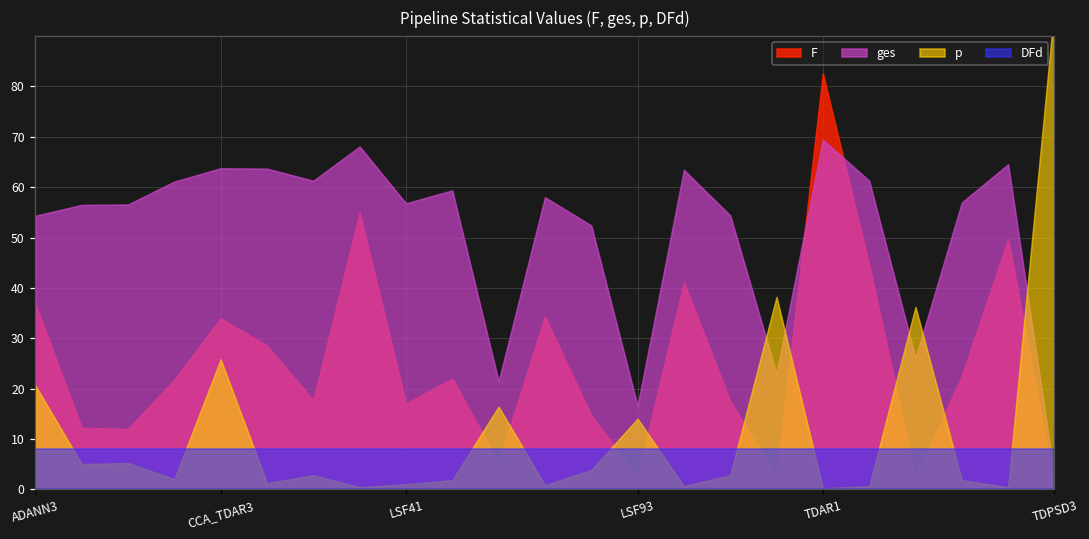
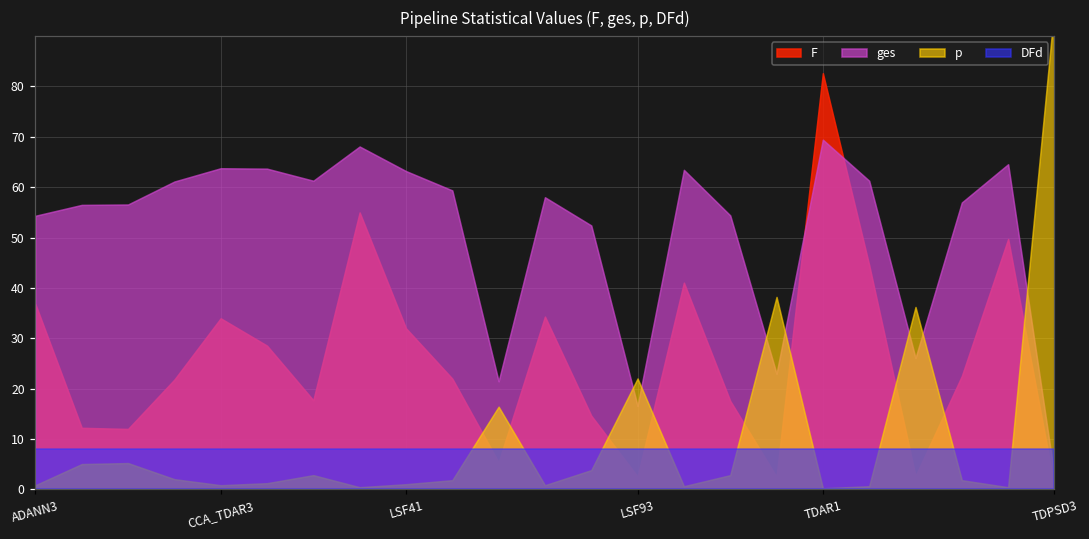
p, ADANN3: 21 -> 1
p, CCA_TDAR3: 26 -> 1
F, LSF41: 17 -> 32
ges, LSF41: 57 -> 63
p, LSF93: 14 -> 22
